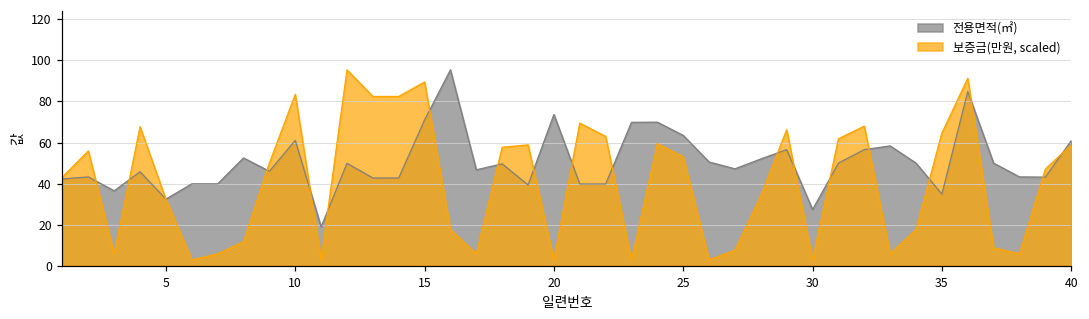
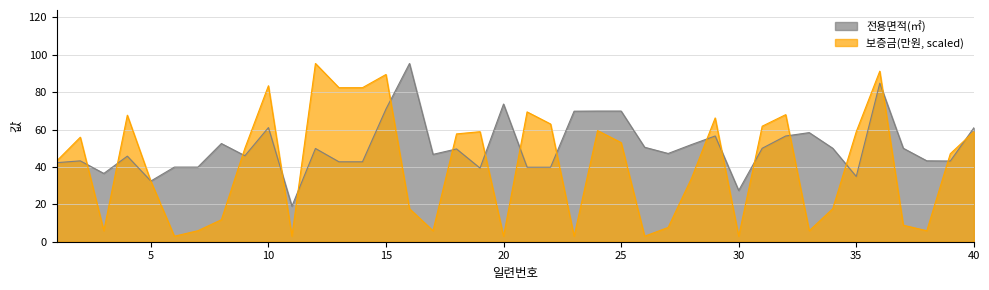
전용면적(㎡), 25: 63 -> 70
보증금(만원, scaled), 35: 65 -> 59
